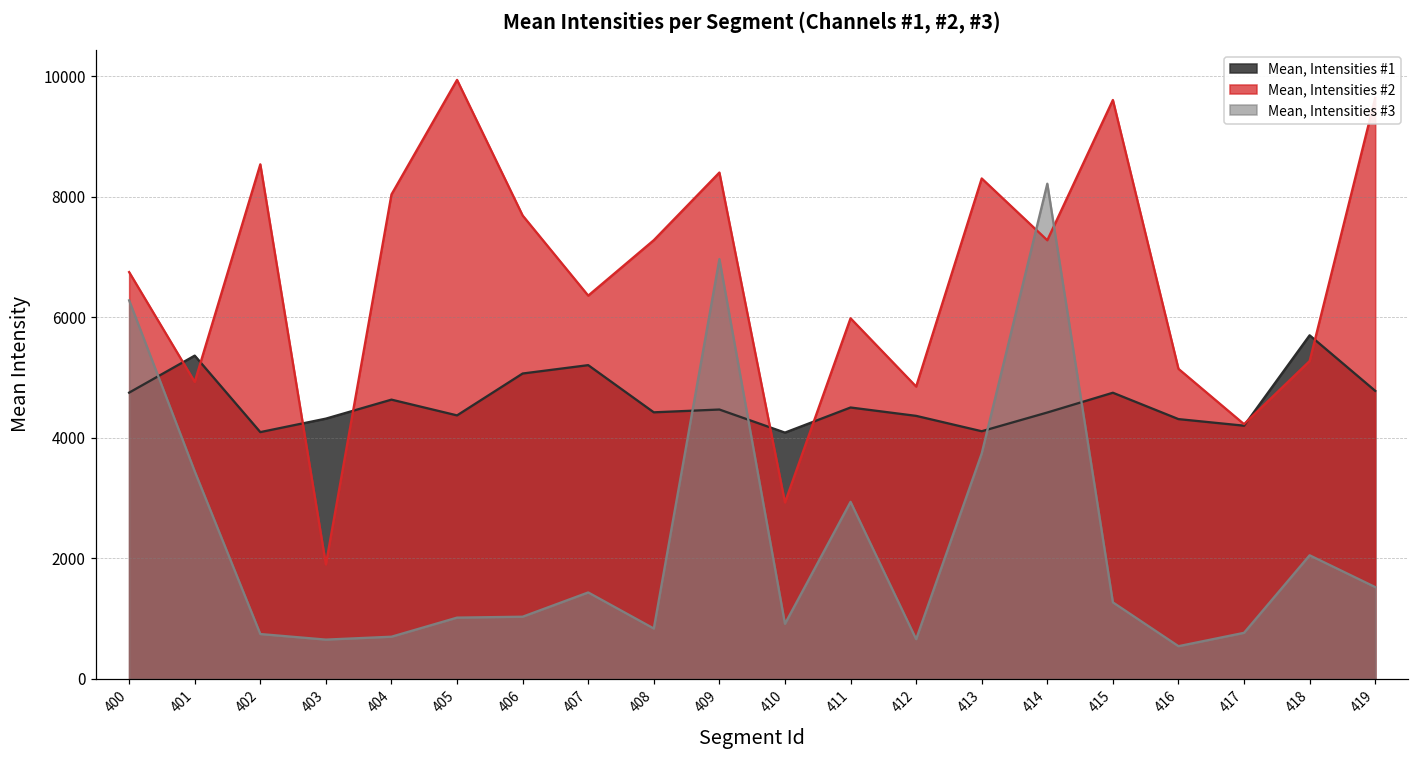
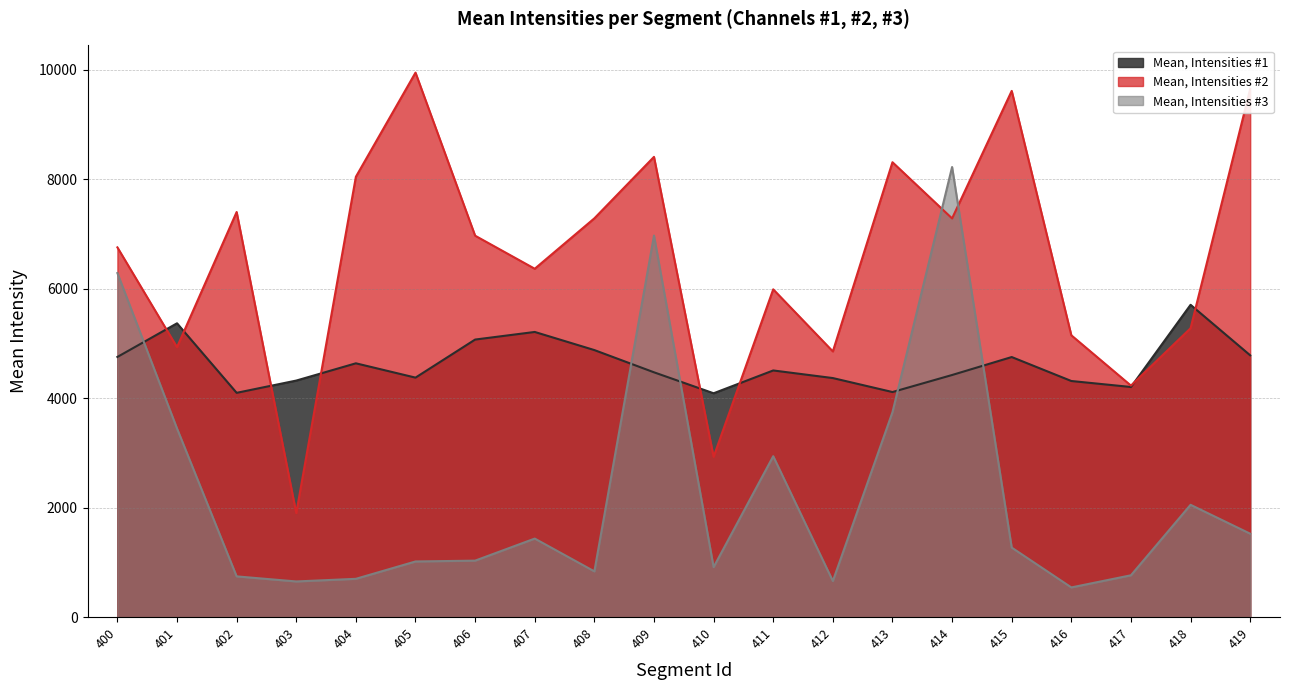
Mean, Intensities #2, 402: 8500 -> 7400
Mean, Intensities #2, 406: 7700 -> 7000
Mean, Intensities #1, 408: 4400 -> 4900
